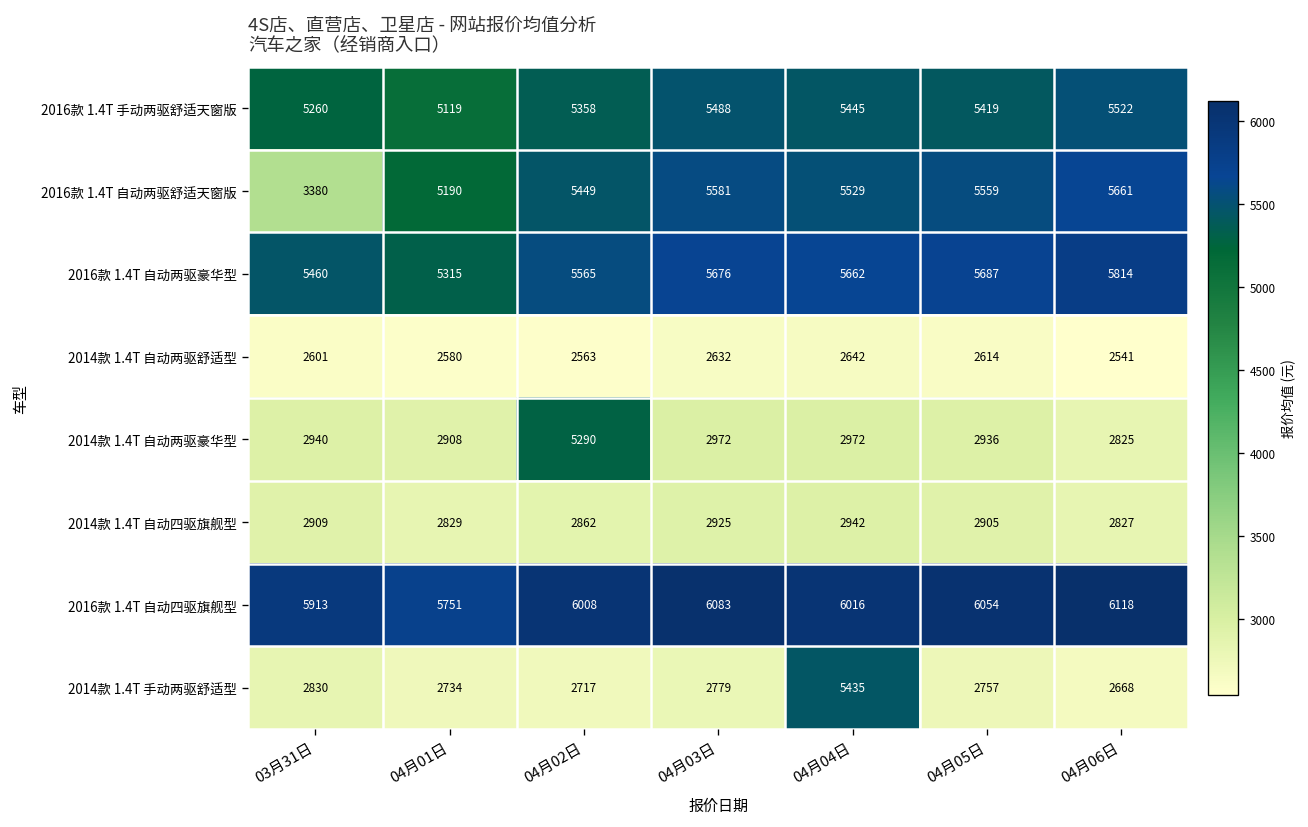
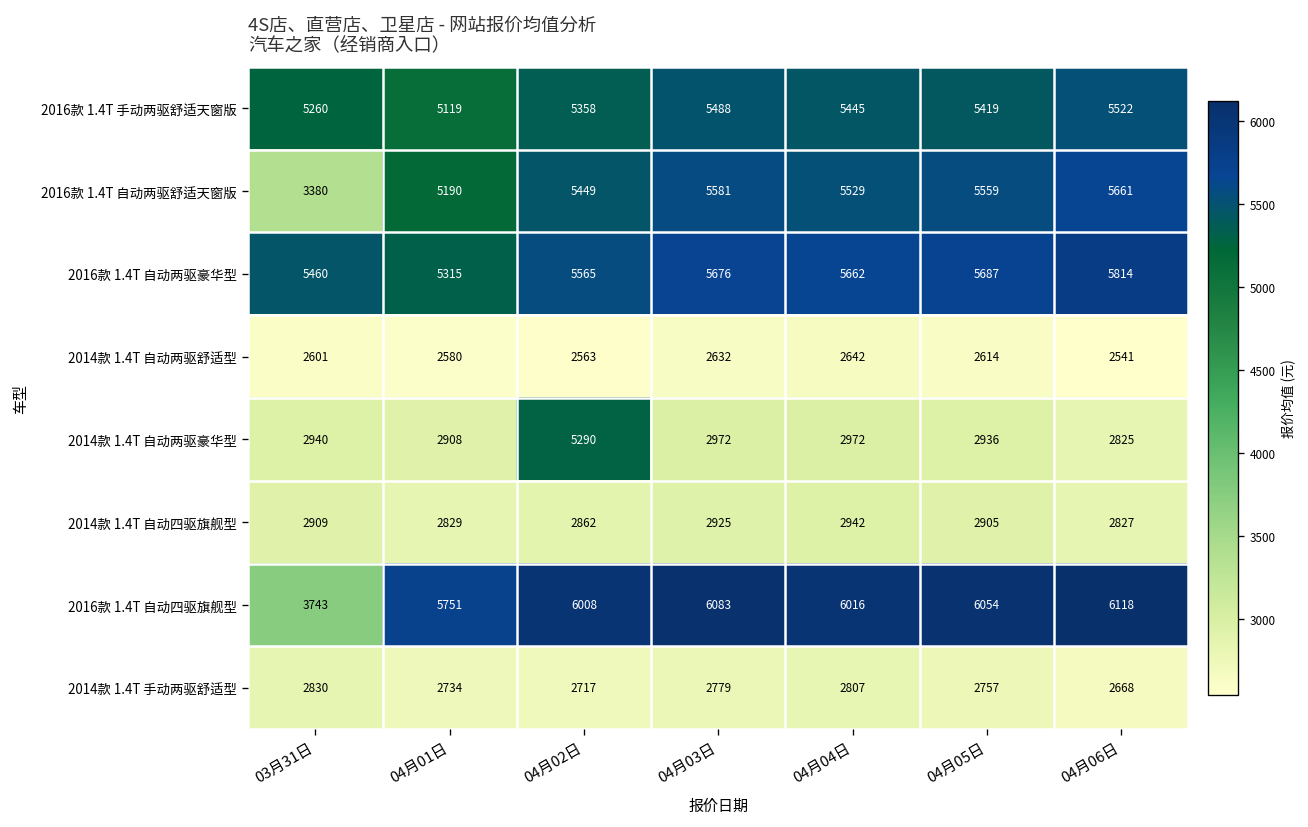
2016款 1.4T 自动四驱旗舰型, 03月31日: 5913 -> 3743
2014款 1.4T 手动两驱舒适型, 04月04日: 5435 -> 2807
